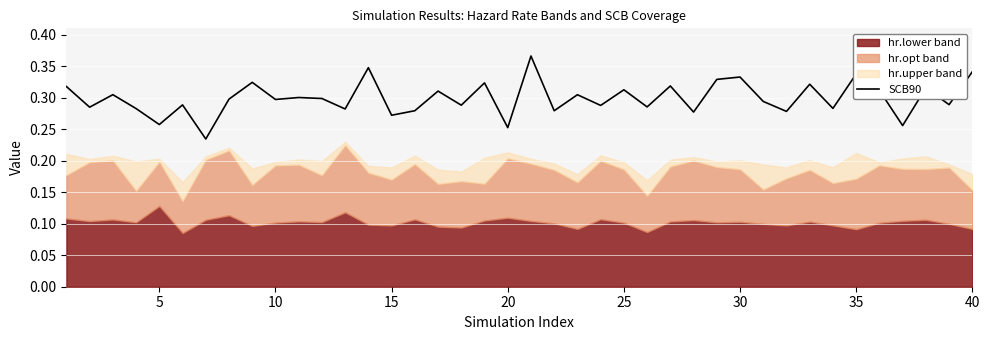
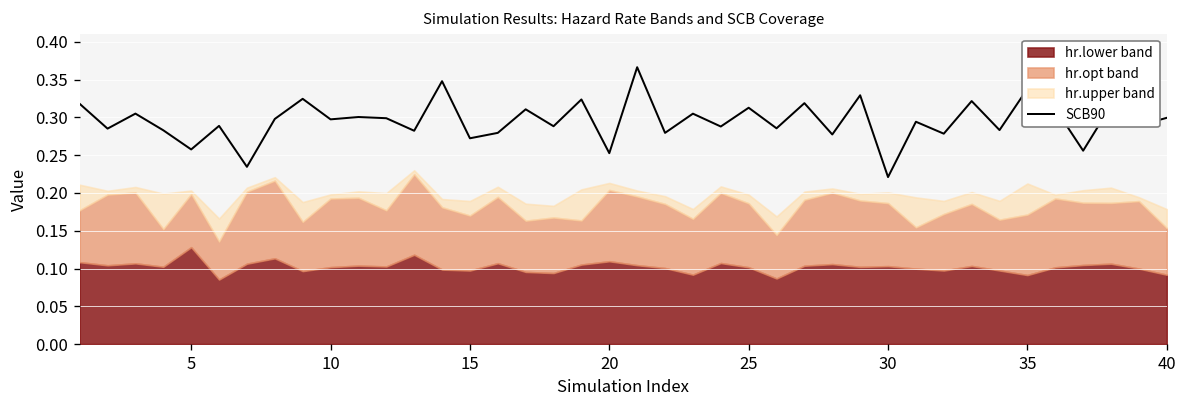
SCB90, 30: 0.33 -> 0.22
SCB90, 40: 0.34 -> 0.30
